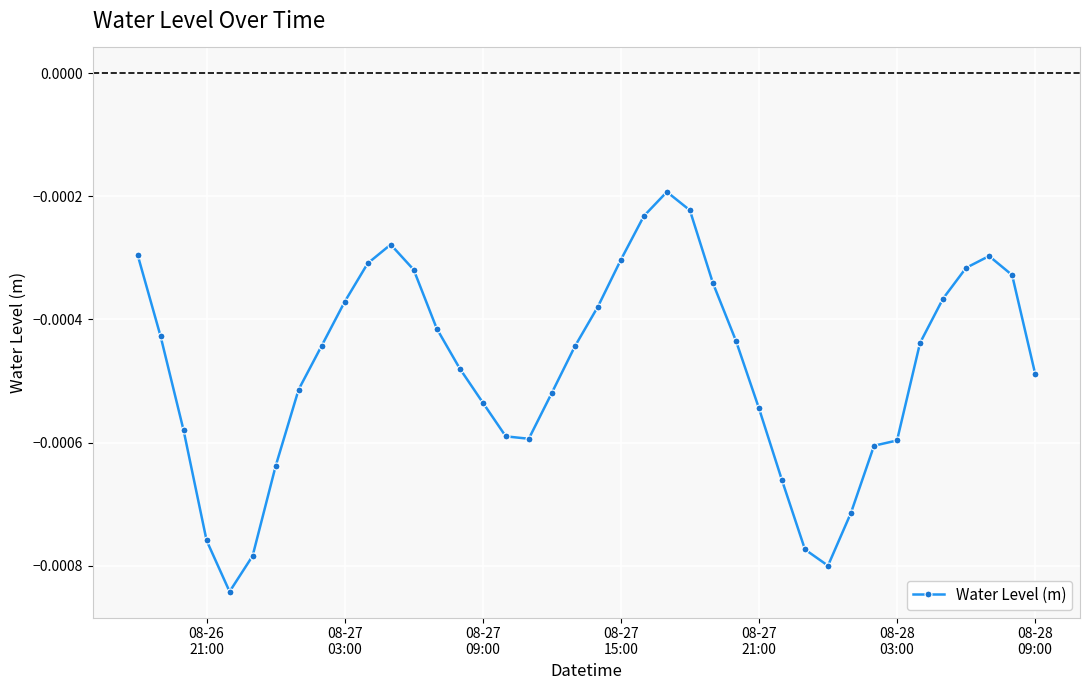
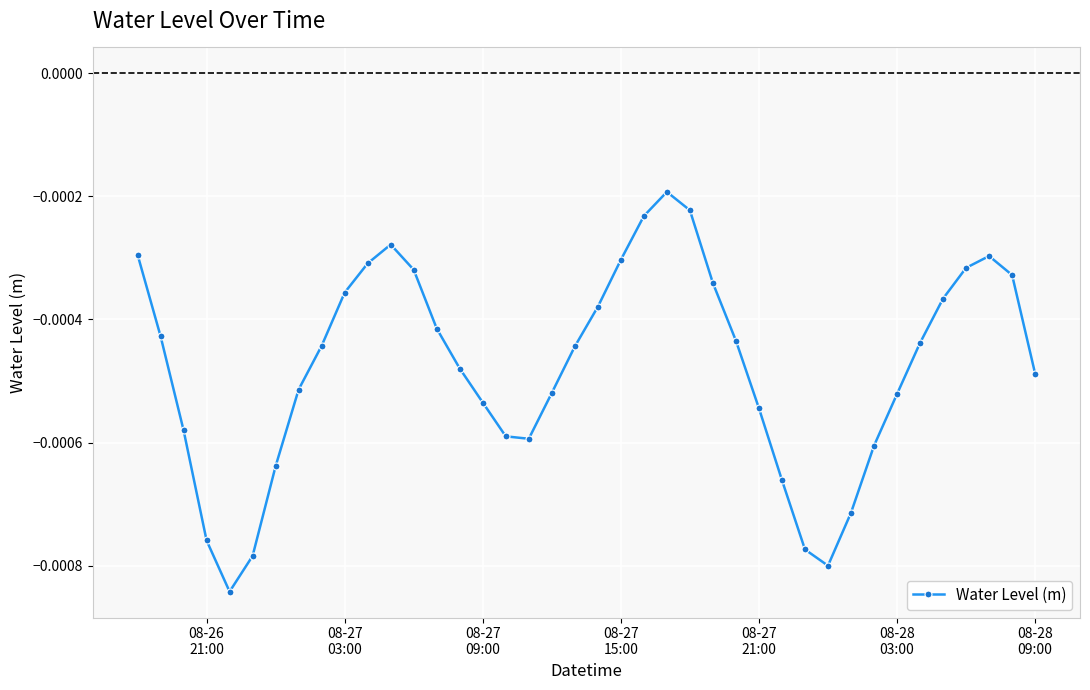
08-27 03:00: -0.00037 -> -0.00036
08-28 03:00: -0.00060 -> -0.00052
